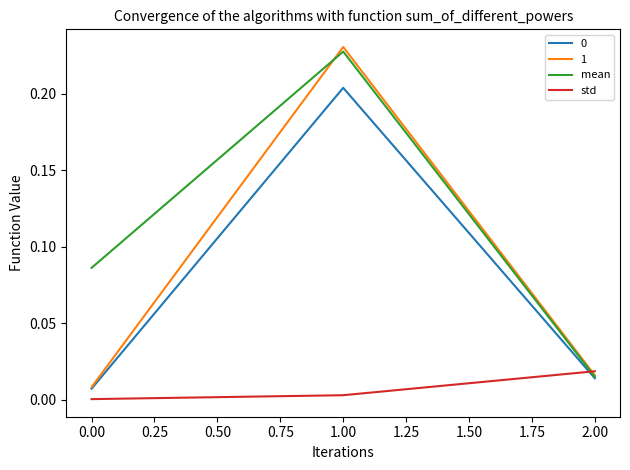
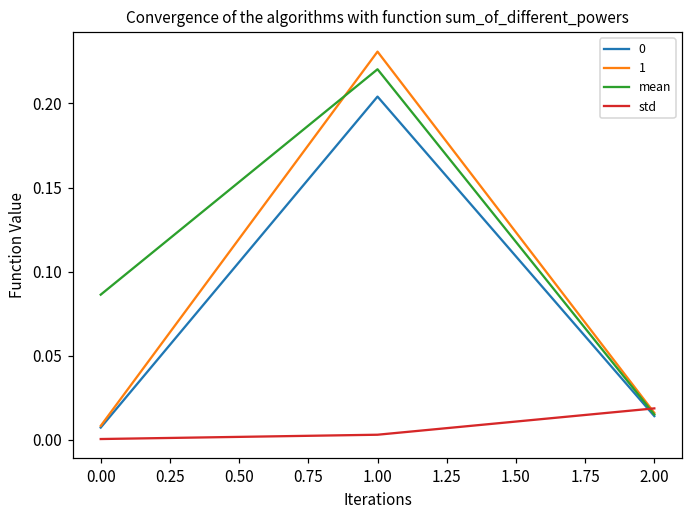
mean, 1.00: 0.228 -> 0.220
